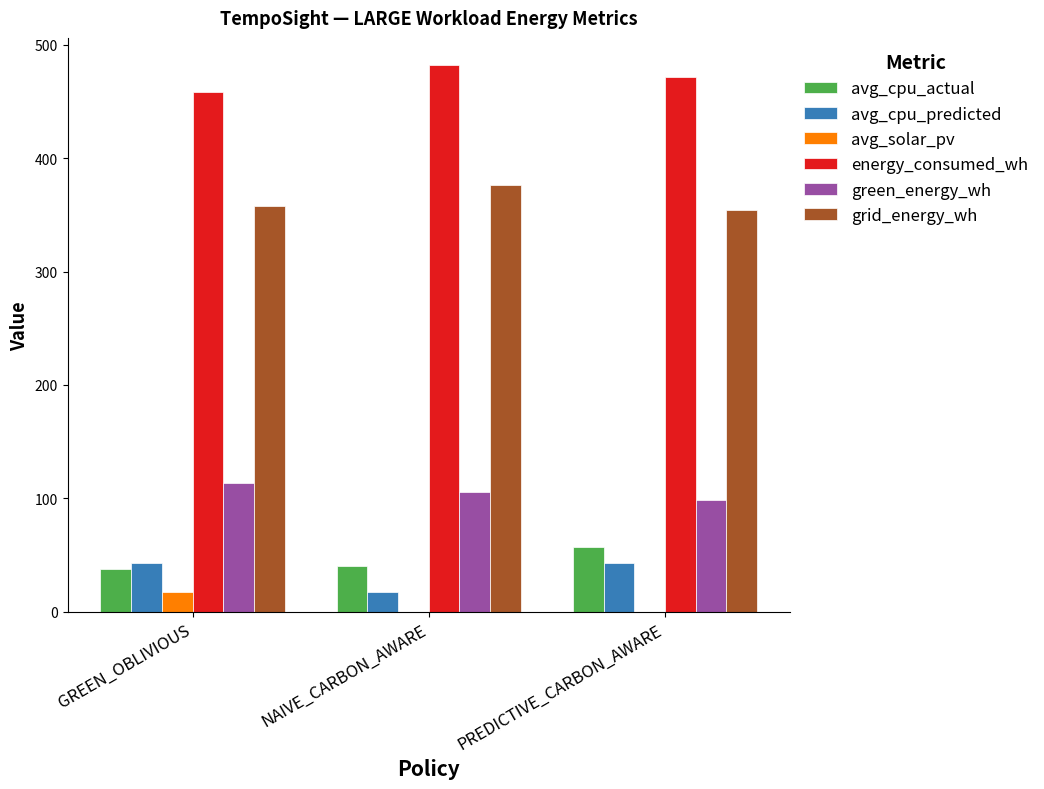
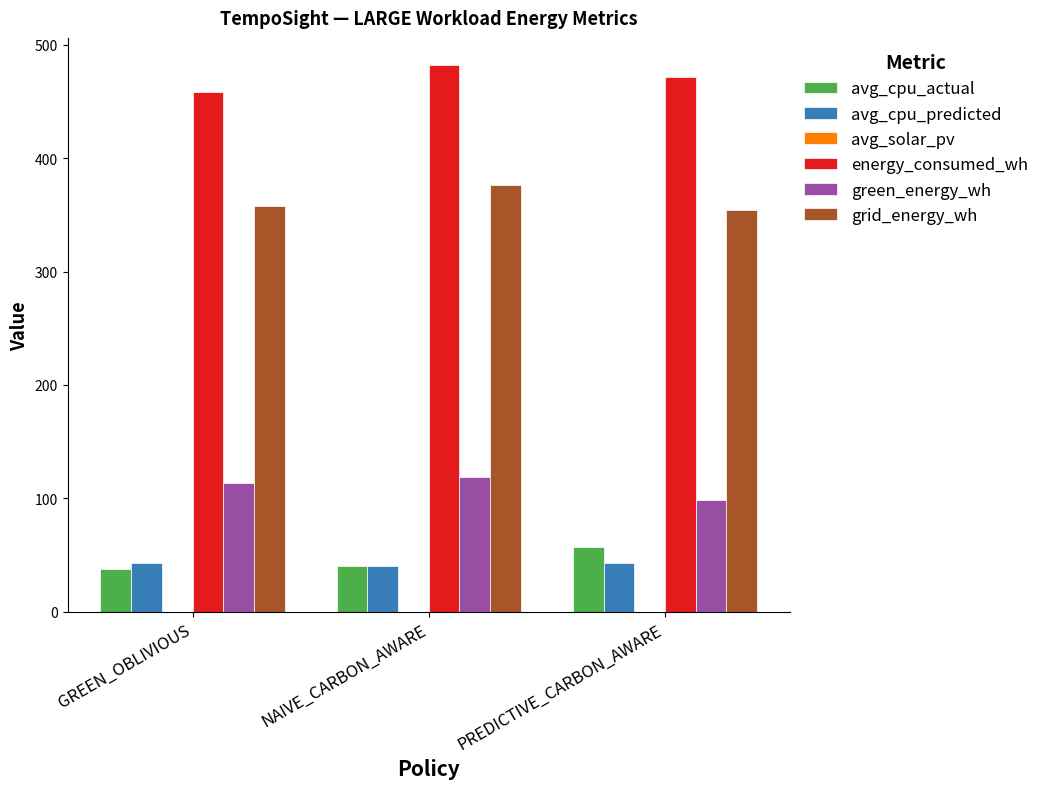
avg_solar_pv, GREEN_OBLIVIOUS: 17 -> 0
avg_cpu_predicted, NAIVE_CARBON_AWARE: 17 -> 40
green_energy_wh, NAIVE_CARBON_AWARE: 106 -> 118
